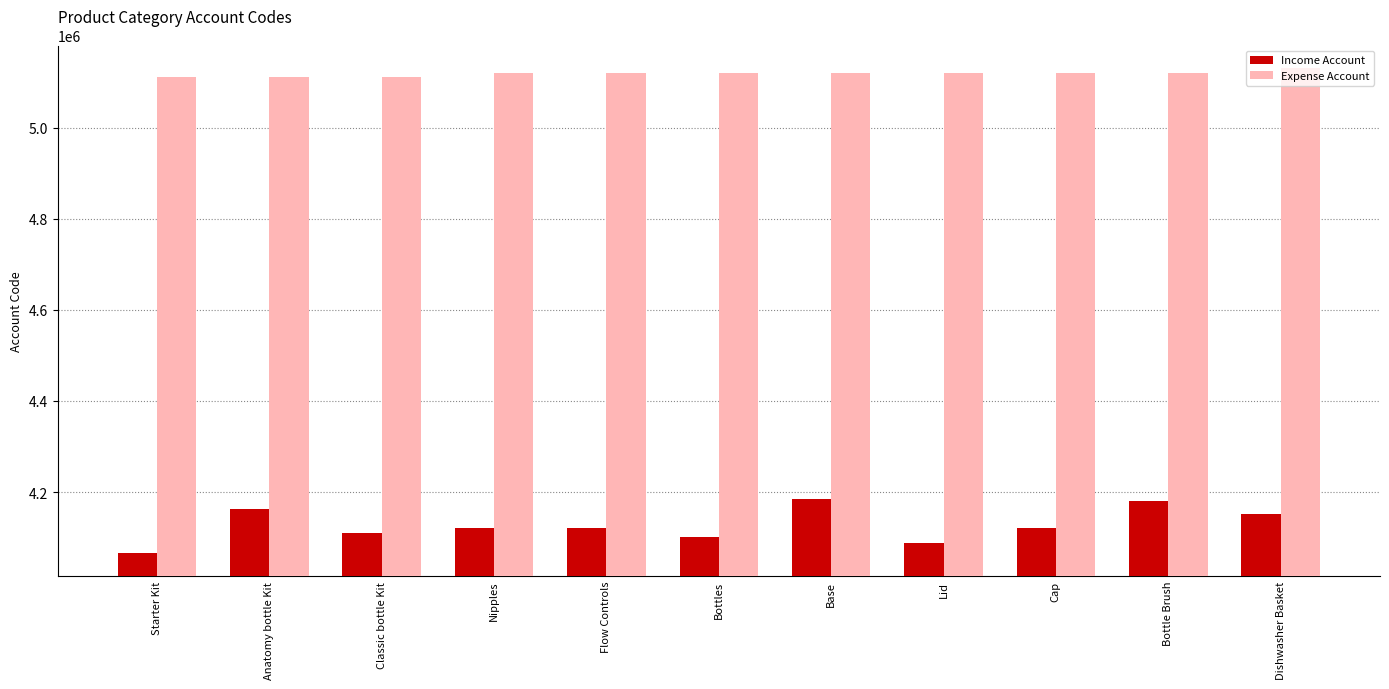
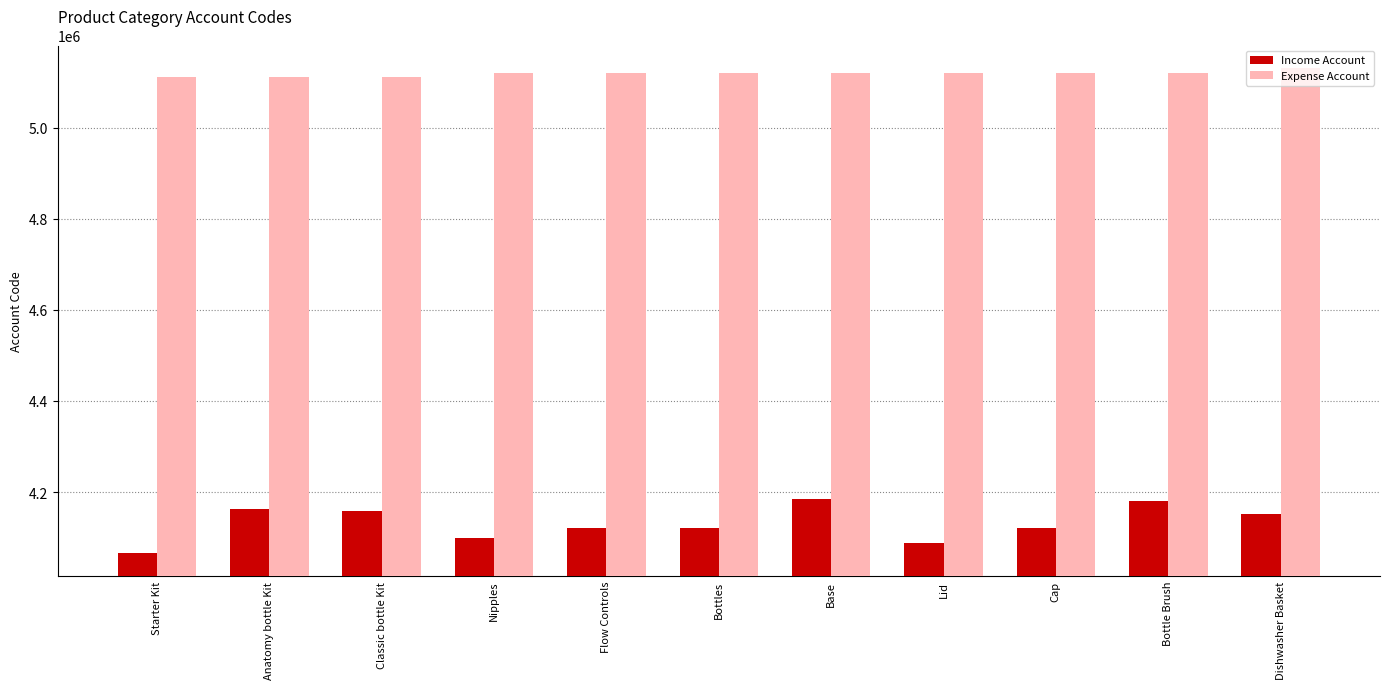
Income Account, Classic bottle Kit: 4110000 -> 4160000
Income Account, Nipples: 4120000 -> 4100000
Income Account, Bottles: 4100000 -> 4120000
